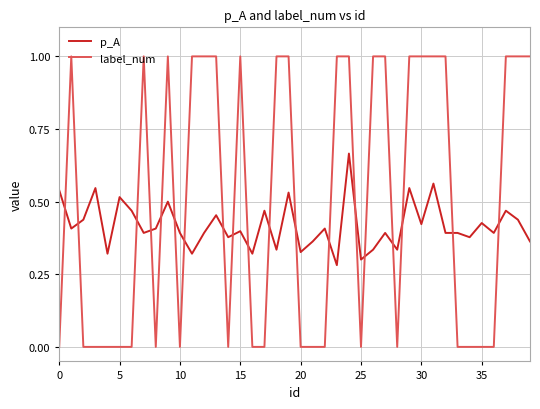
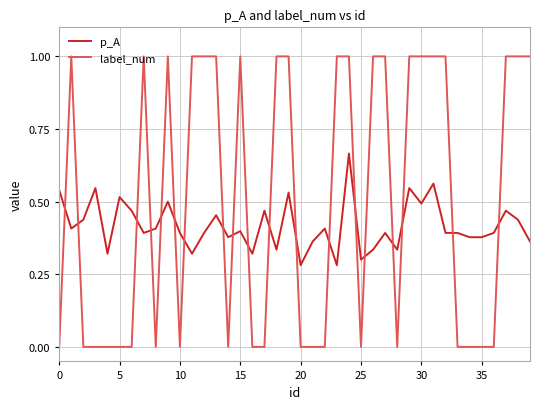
p_A, 20: 0.33 -> 0.28
p_A, 30: 0.42 -> 0.49
p_A, 35: 0.43 -> 0.38
